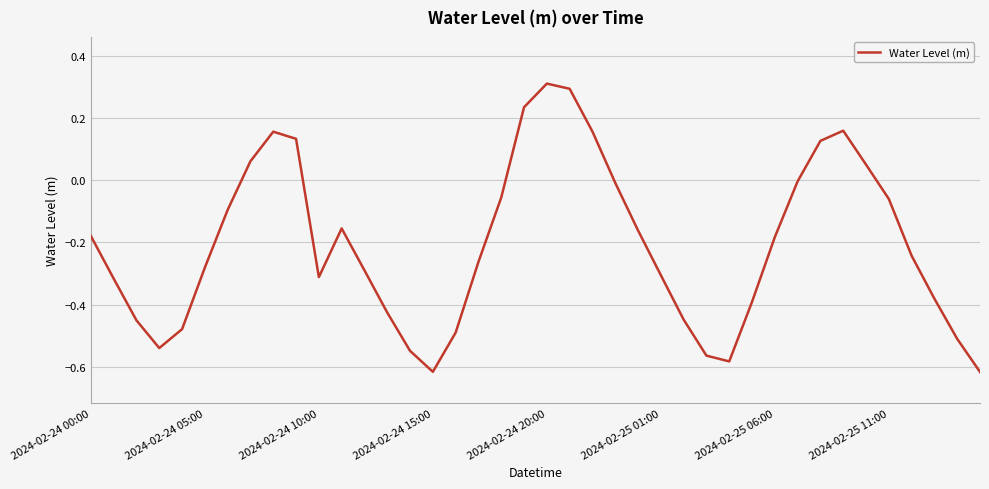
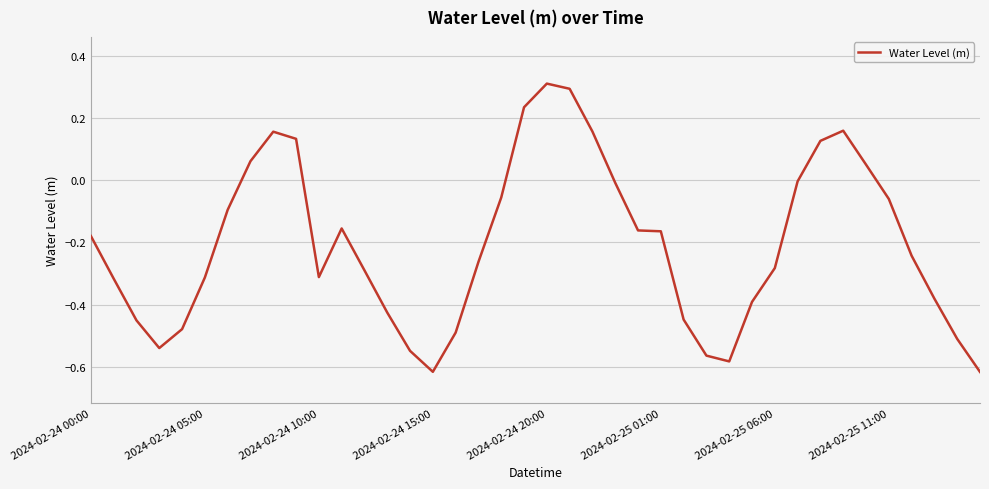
2024-02-24 05:00: -0.28 -> -0.31
2024-02-25 01:00: -0.31 -> -0.16
2024-02-25 06:00: -0.18 -> -0.28
